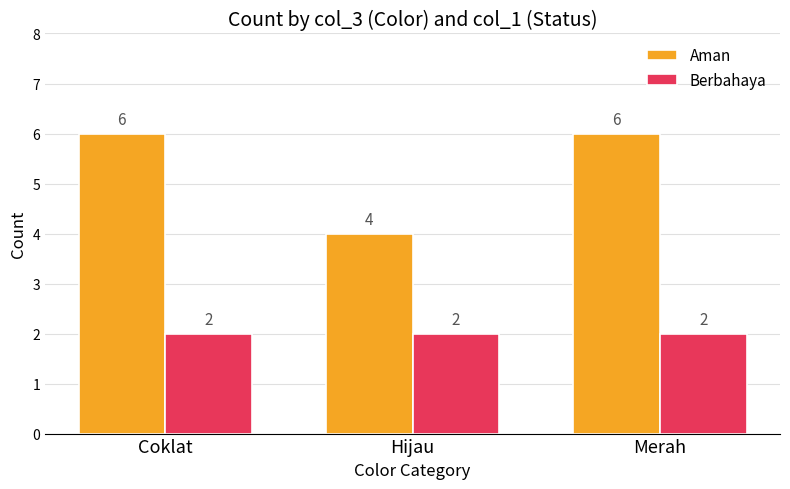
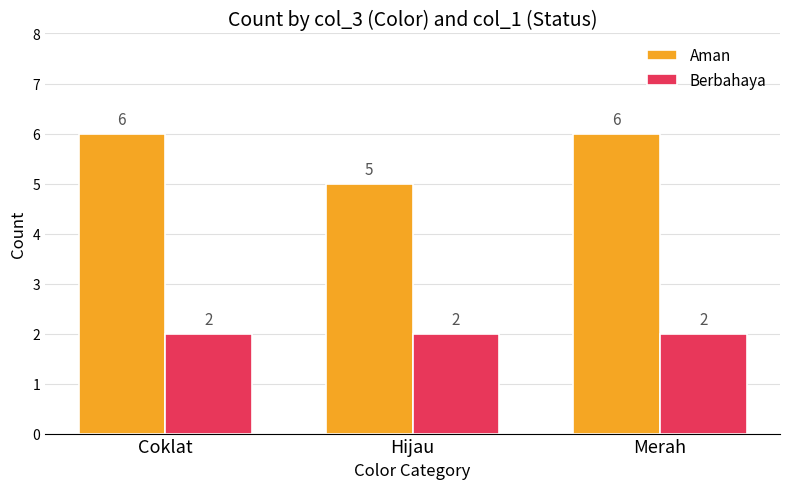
Aman, Hijau: 4 -> 5
